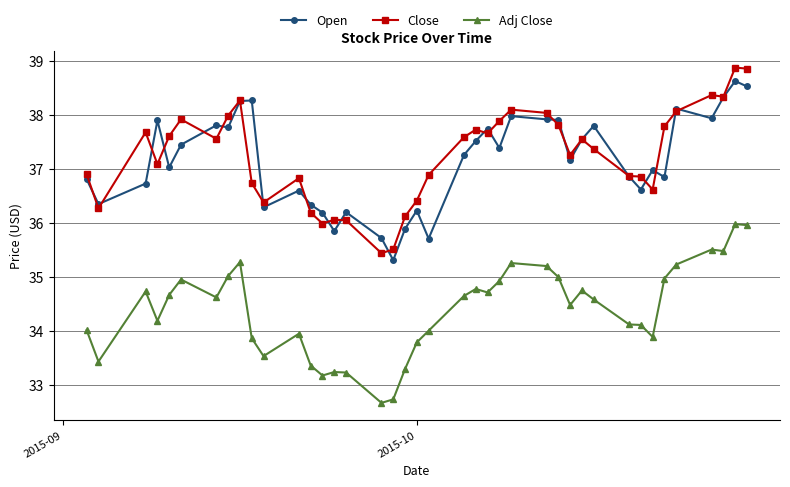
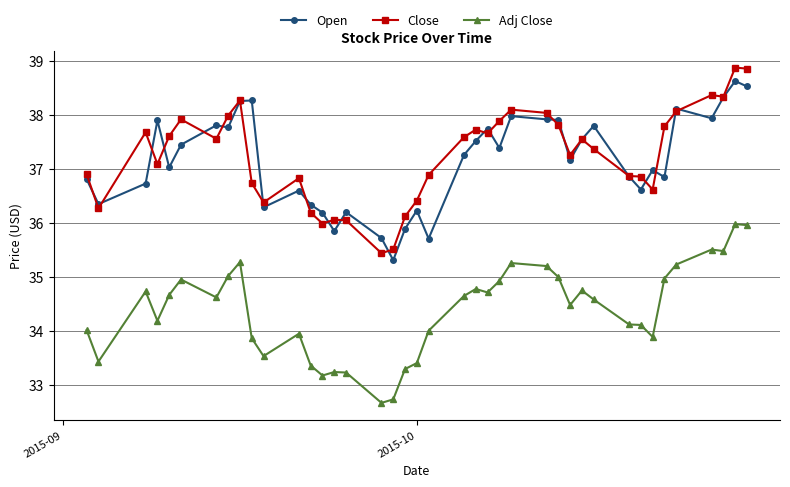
Adj Close, 2015-10: 33.8 -> 33.4
